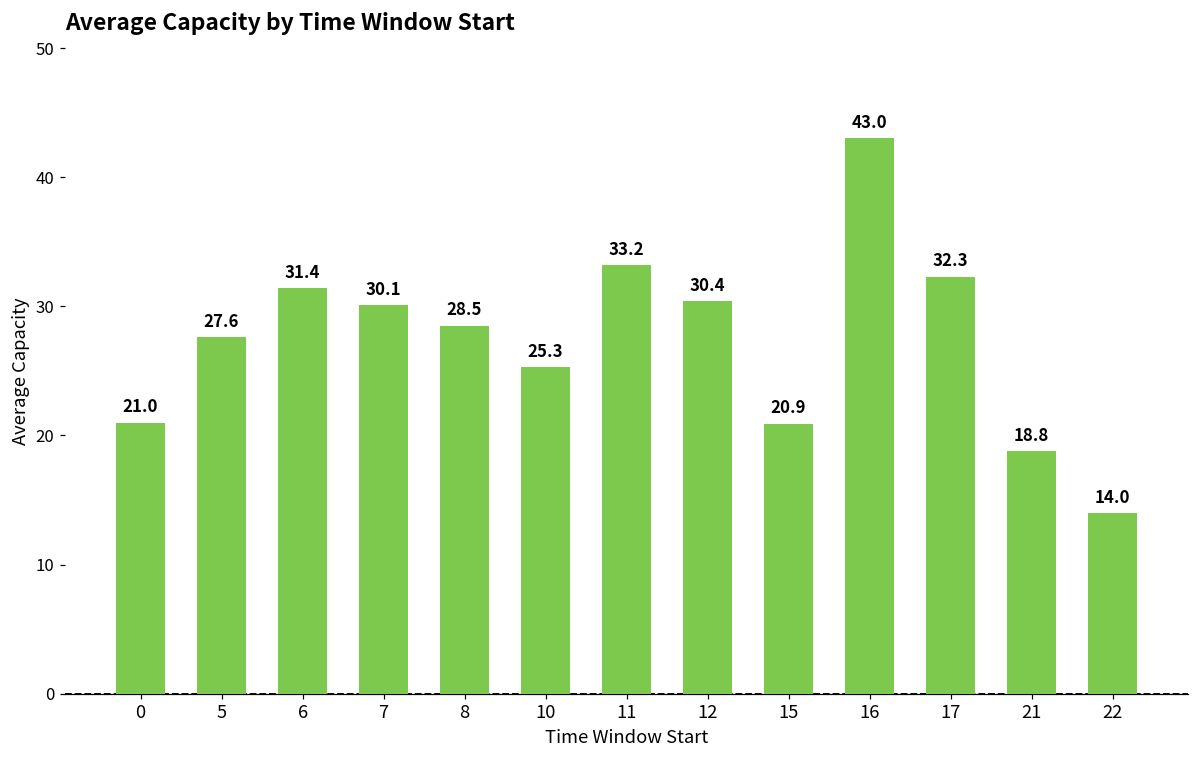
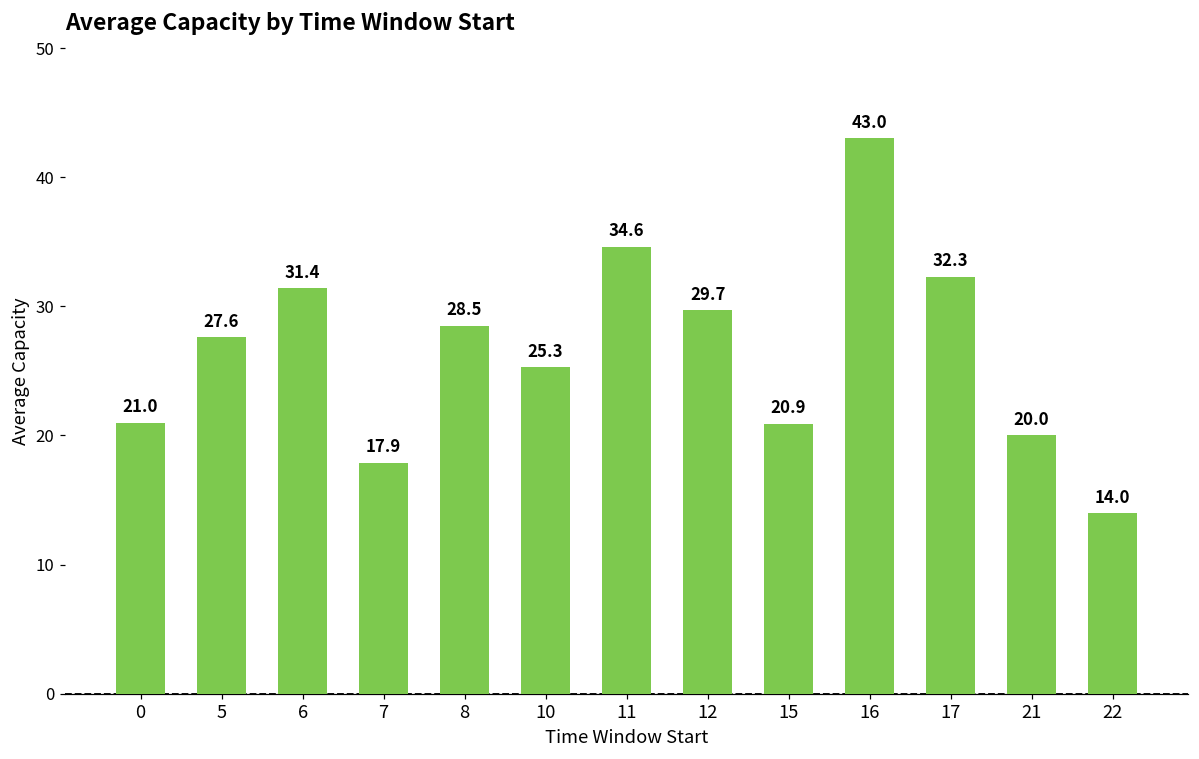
7: 30.1 -> 17.9
11: 33.2 -> 34.6
12: 30.4 -> 29.7
21: 18.8 -> 20.0
